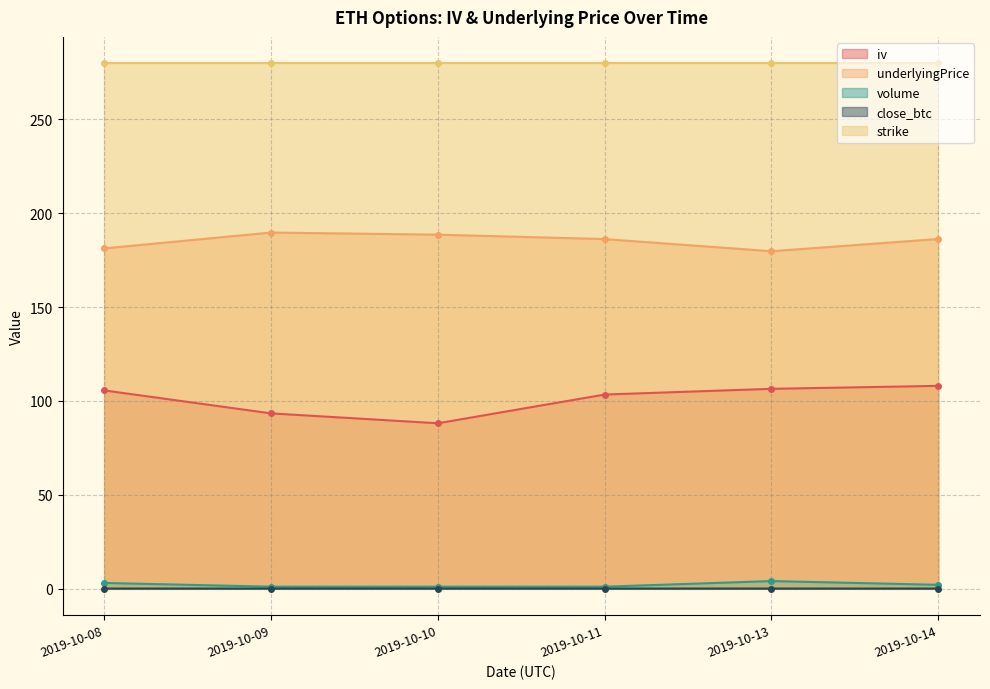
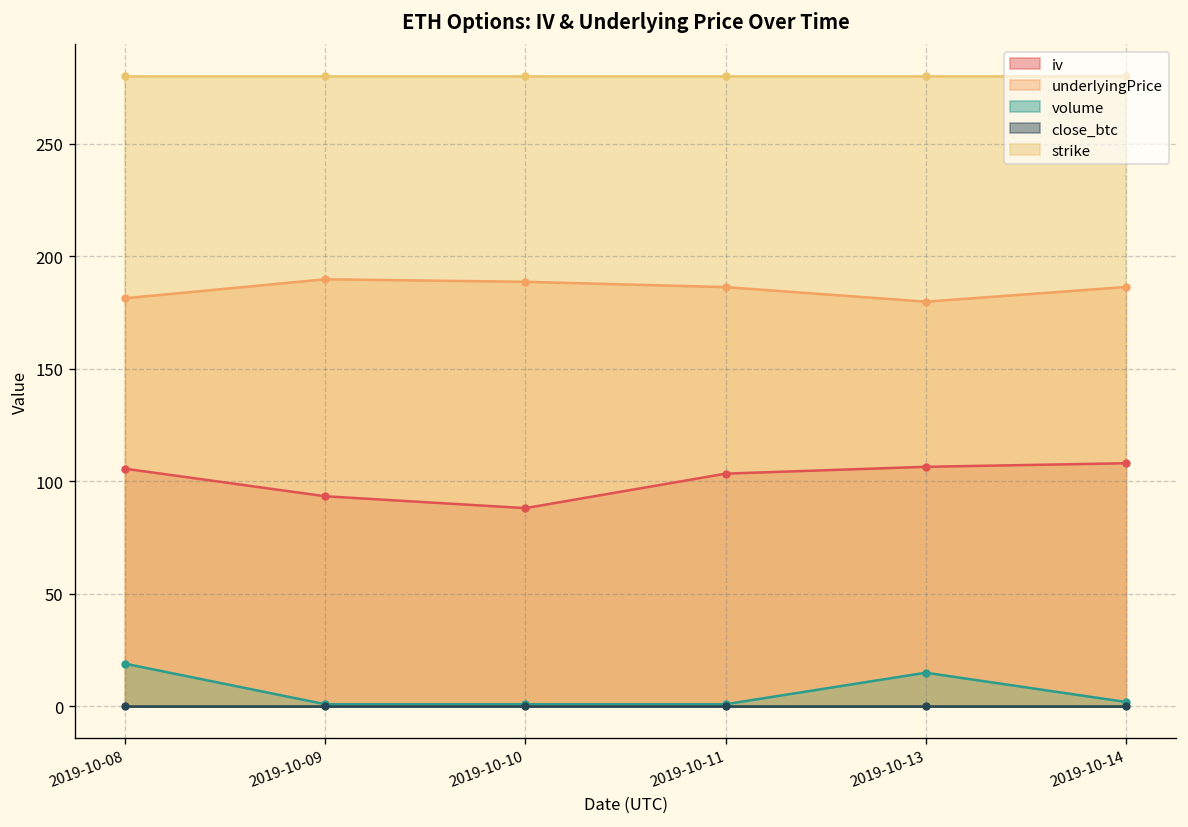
volume, 2019-10-08: 3 -> 19
volume, 2019-10-13: 4 -> 15
